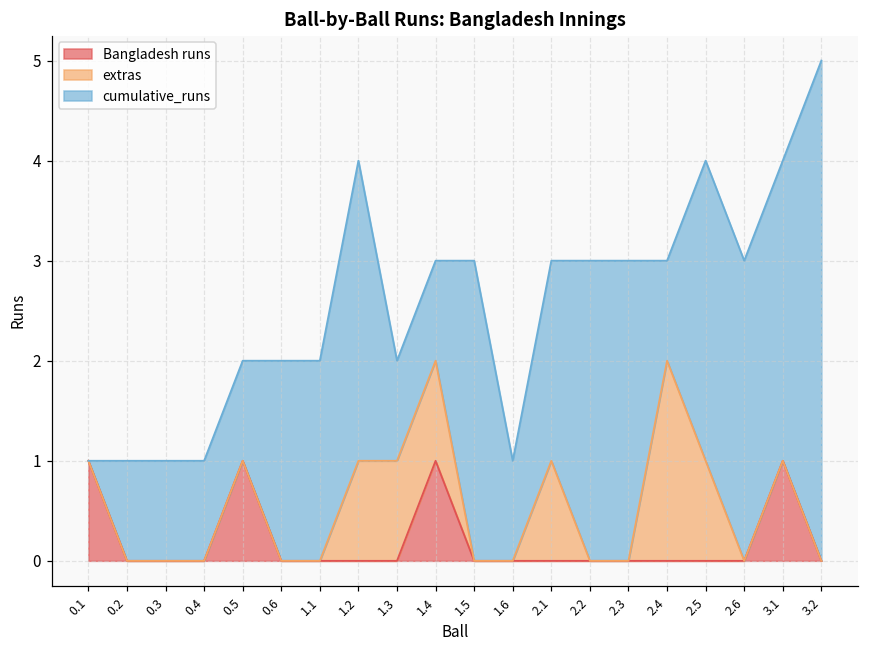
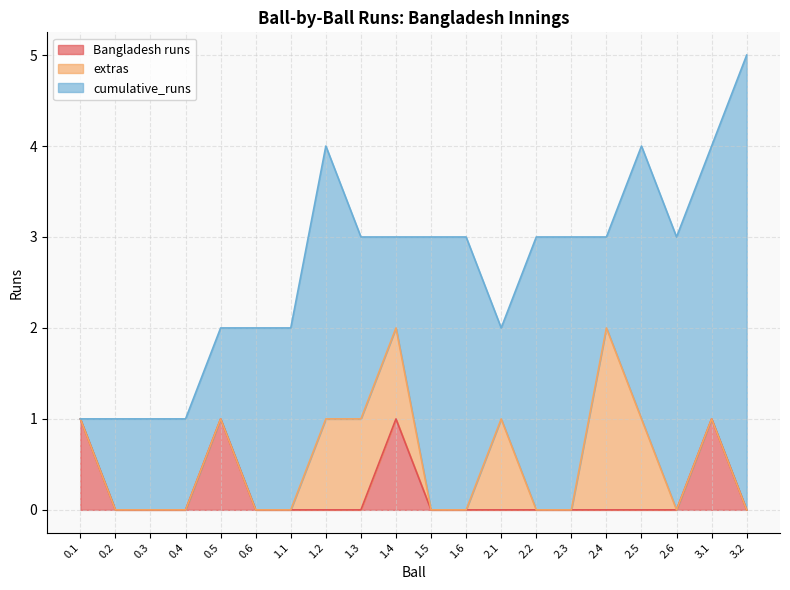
cumulative_runs, 1.3: 2 -> 3
cumulative_runs, 1.6: 1 -> 3
cumulative_runs, 2.1: 3 -> 2
